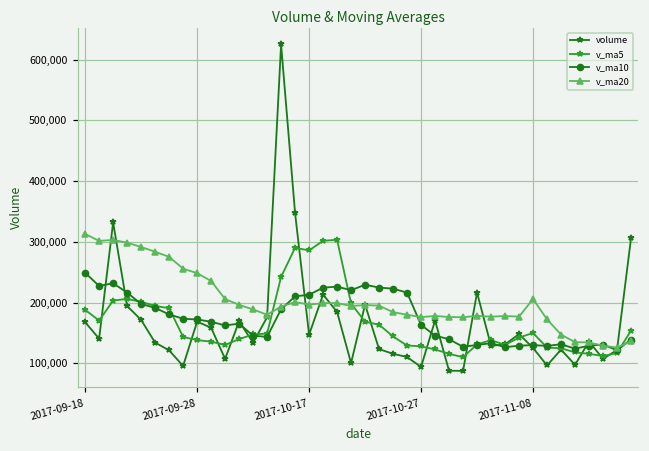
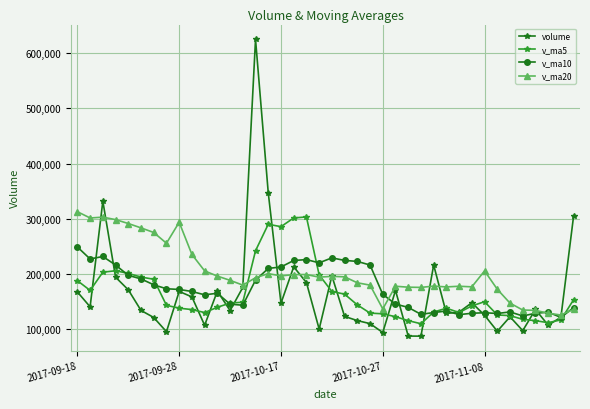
v_ma20, 2017-09-28: 250,000 -> 290,000
v_ma20, 2017-10-27: 180,000 -> 140,000
